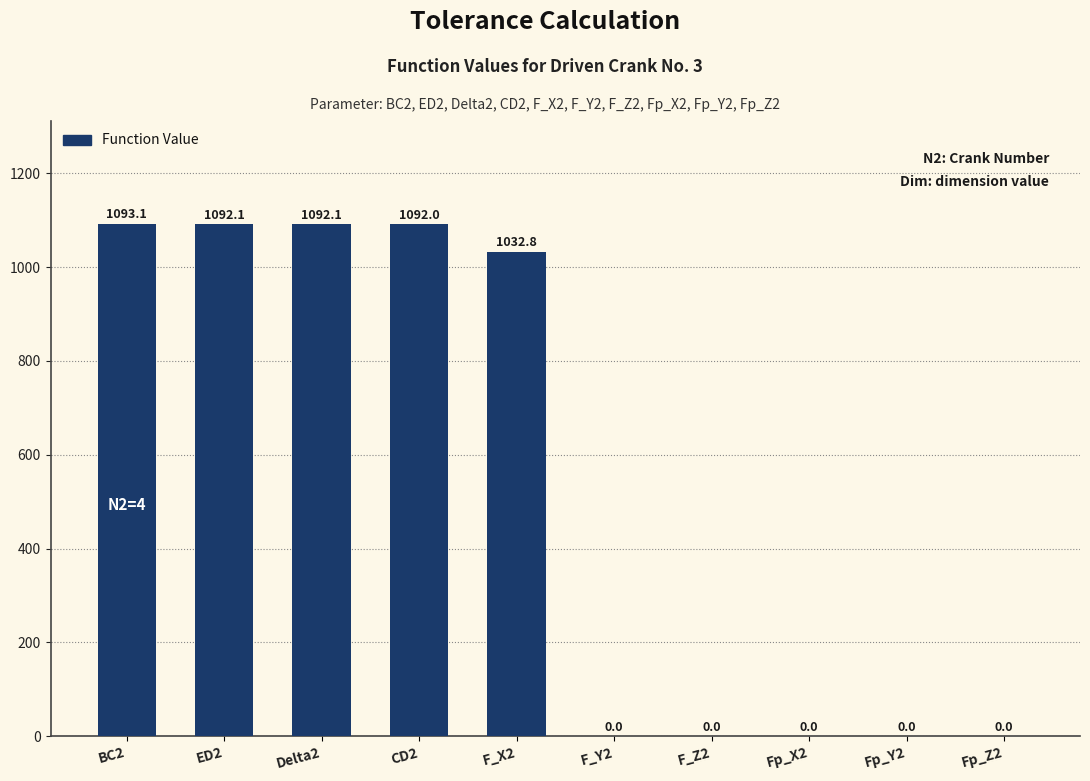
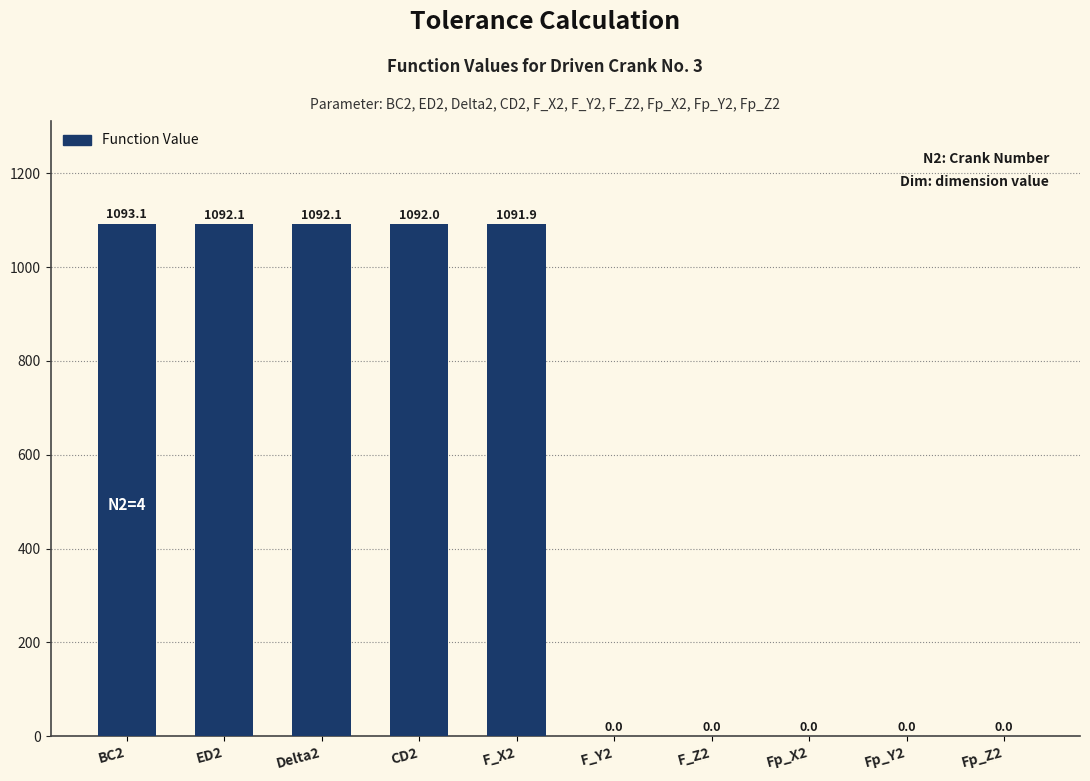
F_X2: 1032.8 -> 1091.9
